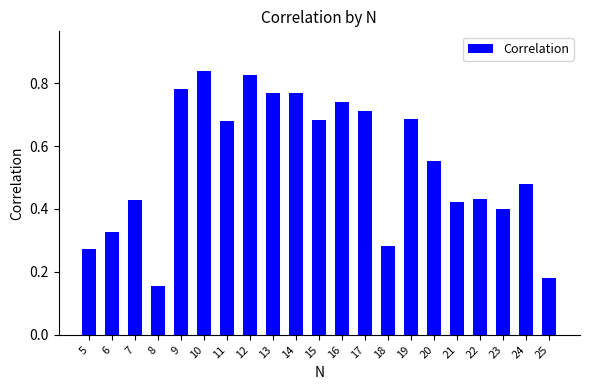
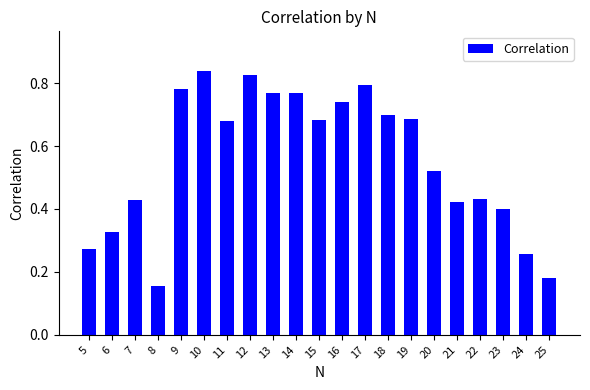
17: 0.71 -> 0.79
18: 0.28 -> 0.70
20: 0.55 -> 0.52
24: 0.48 -> 0.26
